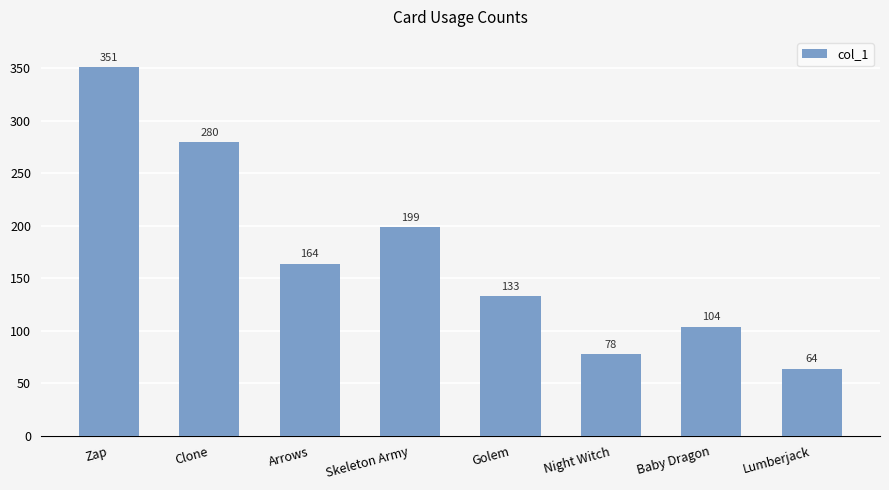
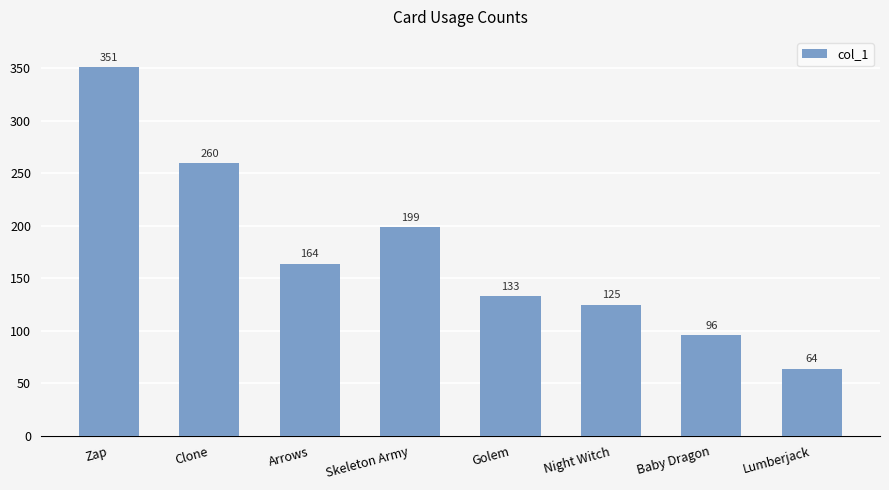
Clone: 280 -> 260
Night Witch: 78 -> 125
Baby Dragon: 104 -> 96
